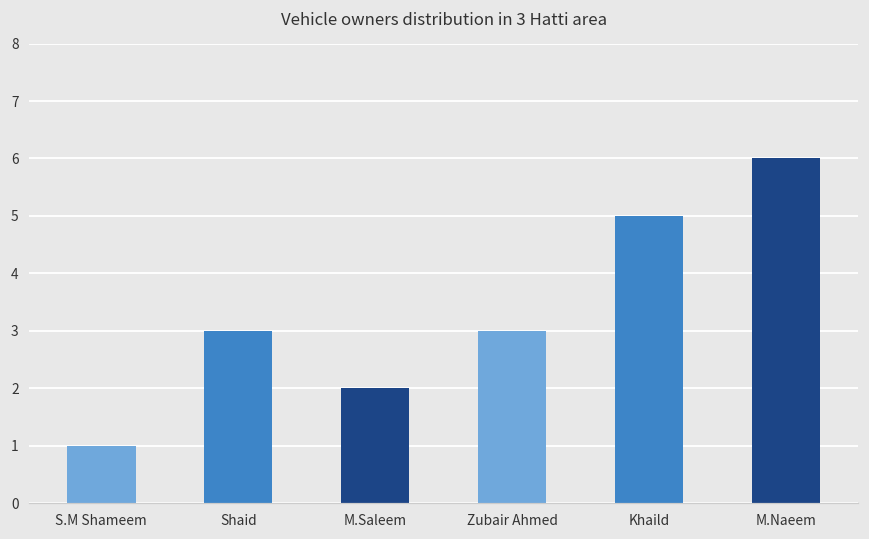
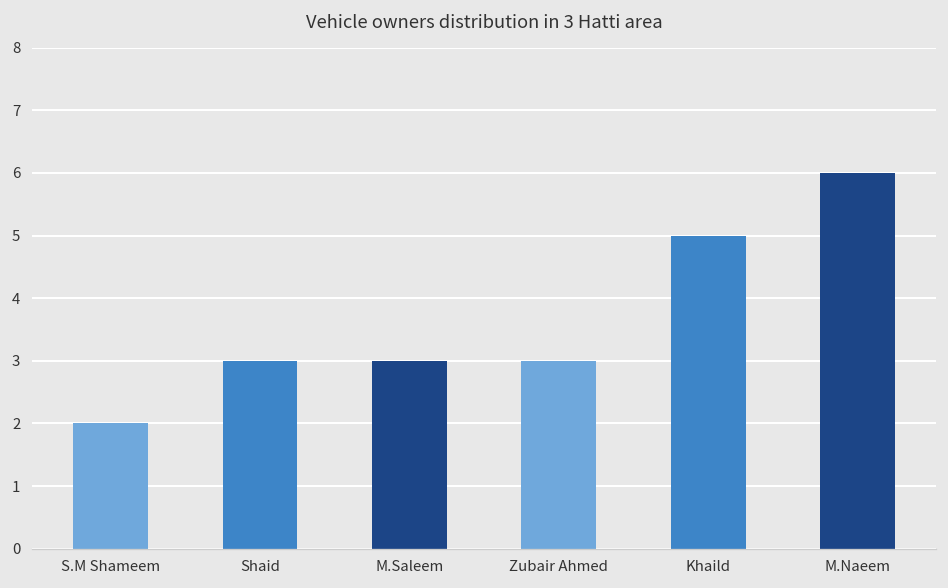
S.M Shameem: 1 -> 2
M.Saleem: 2 -> 3
